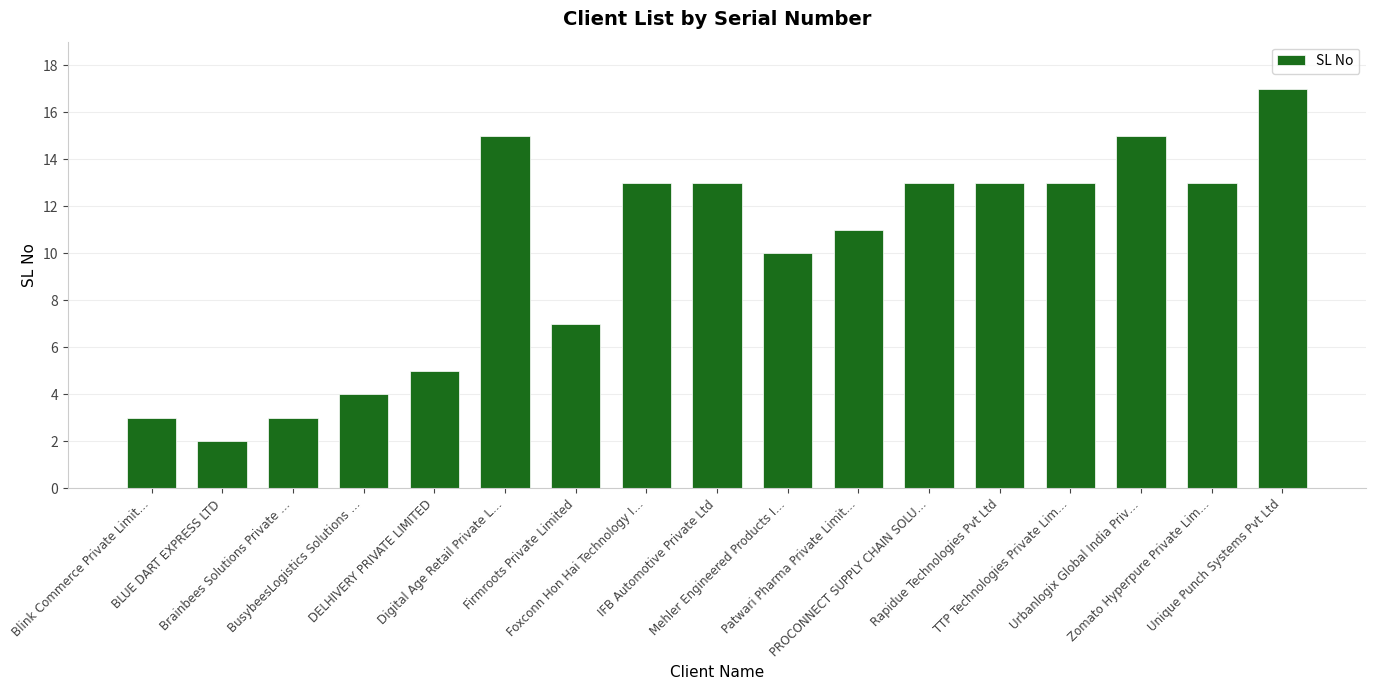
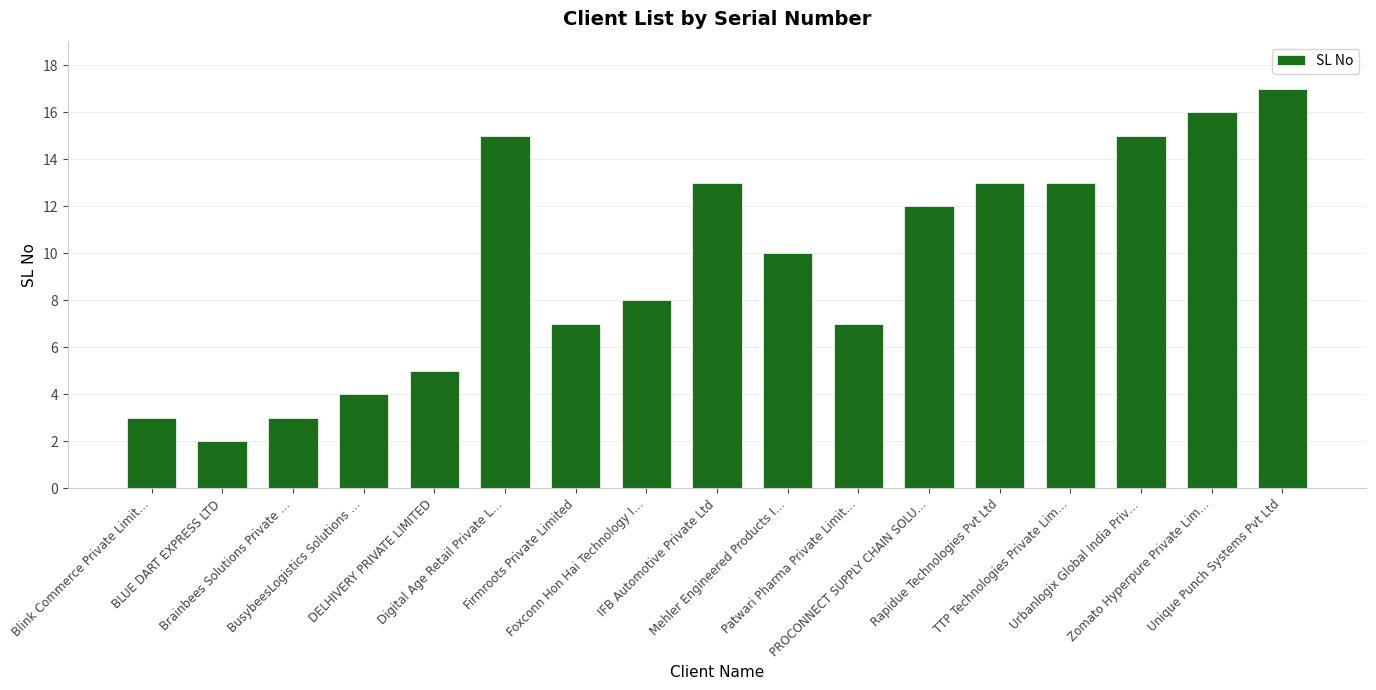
Foxconn Hon Hai Technology I…: 13 -> 8
Patwari Pharma Private Limit…: 11 -> 7
PROCONNECT SUPPLY CHAIN SOLU…: 13 -> 12
Zomato Hyperpure Private Lim…: 13 -> 16
